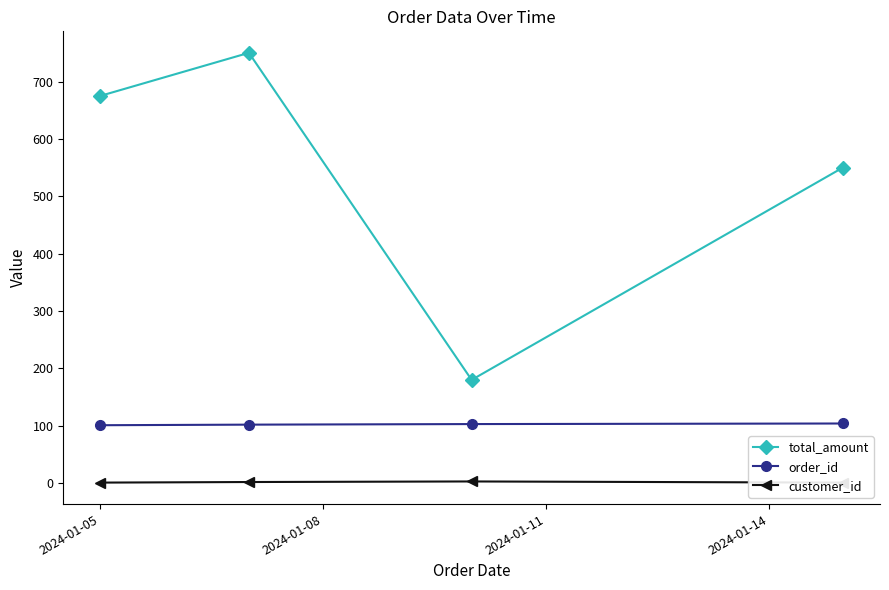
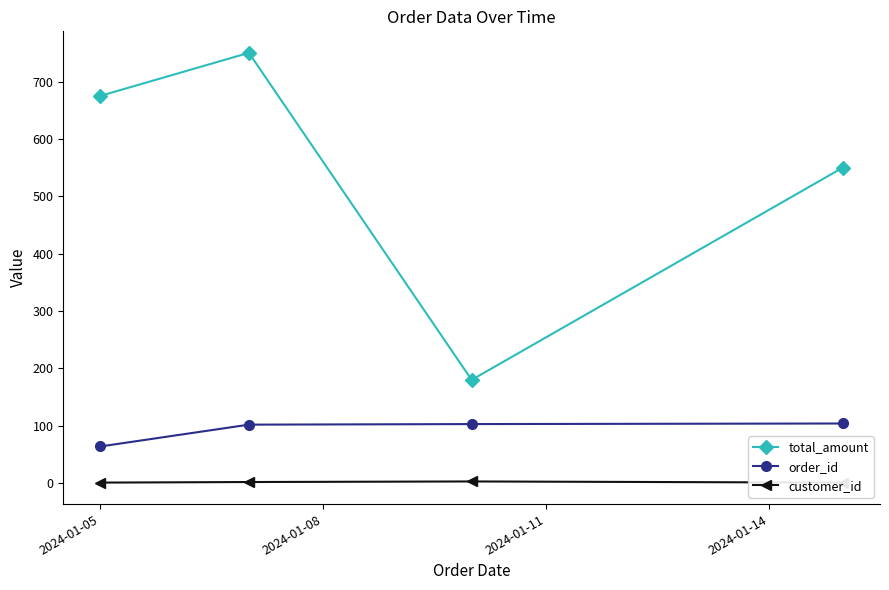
order_id, 2024-01-05: 100 -> 60
